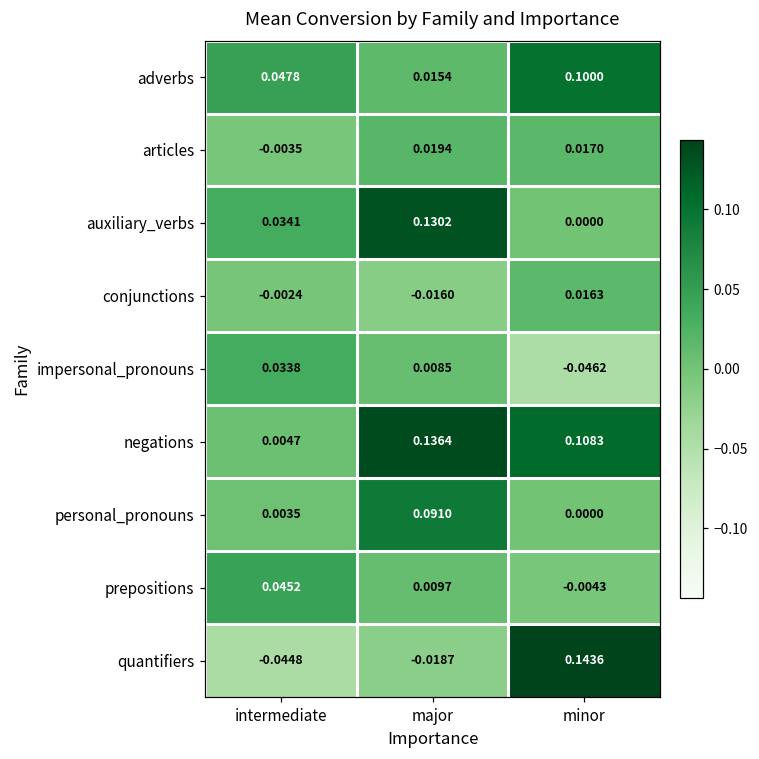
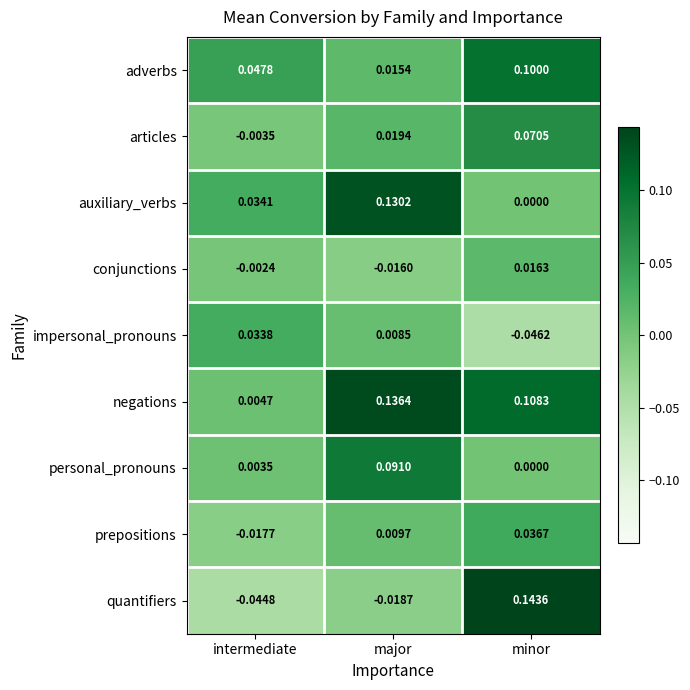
articles, minor: 0.0170 -> 0.0705
prepositions, intermediate: 0.0452 -> -0.0177
prepositions, minor: -0.0043 -> 0.0367
